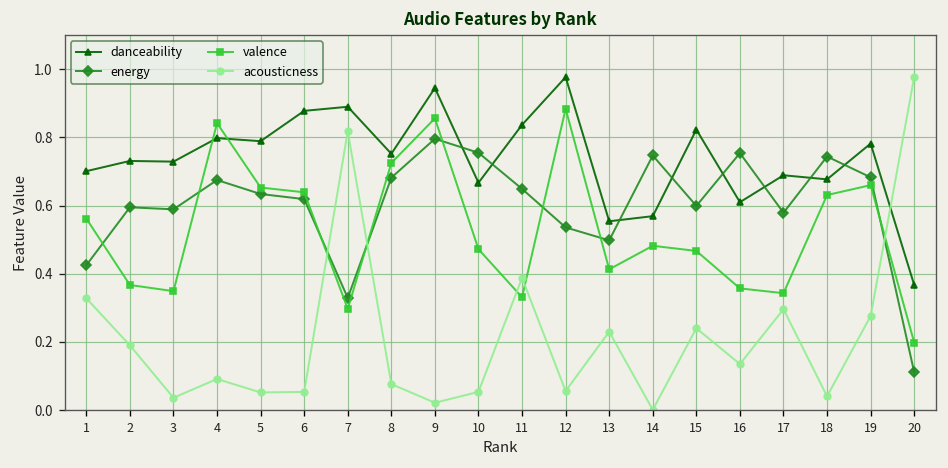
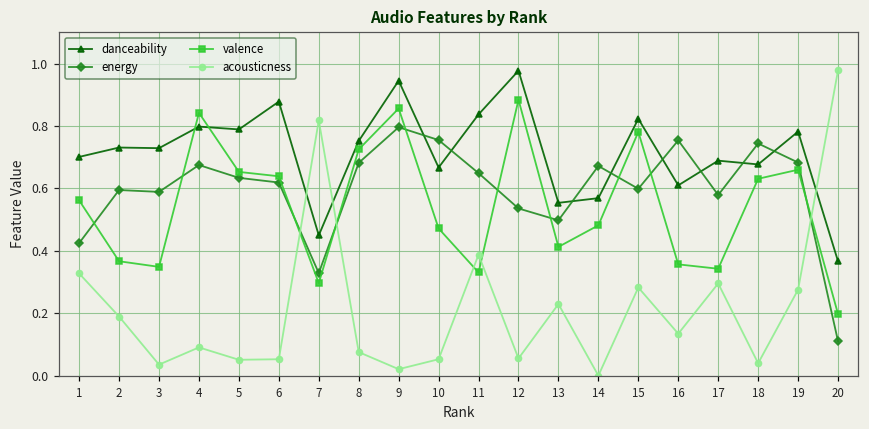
danceability, 7: 0.89 -> 0.45
energy, 14: 0.75 -> 0.67
valence, 15: 0.47 -> 0.78
acousticness, 15: 0.24 -> 0.28
